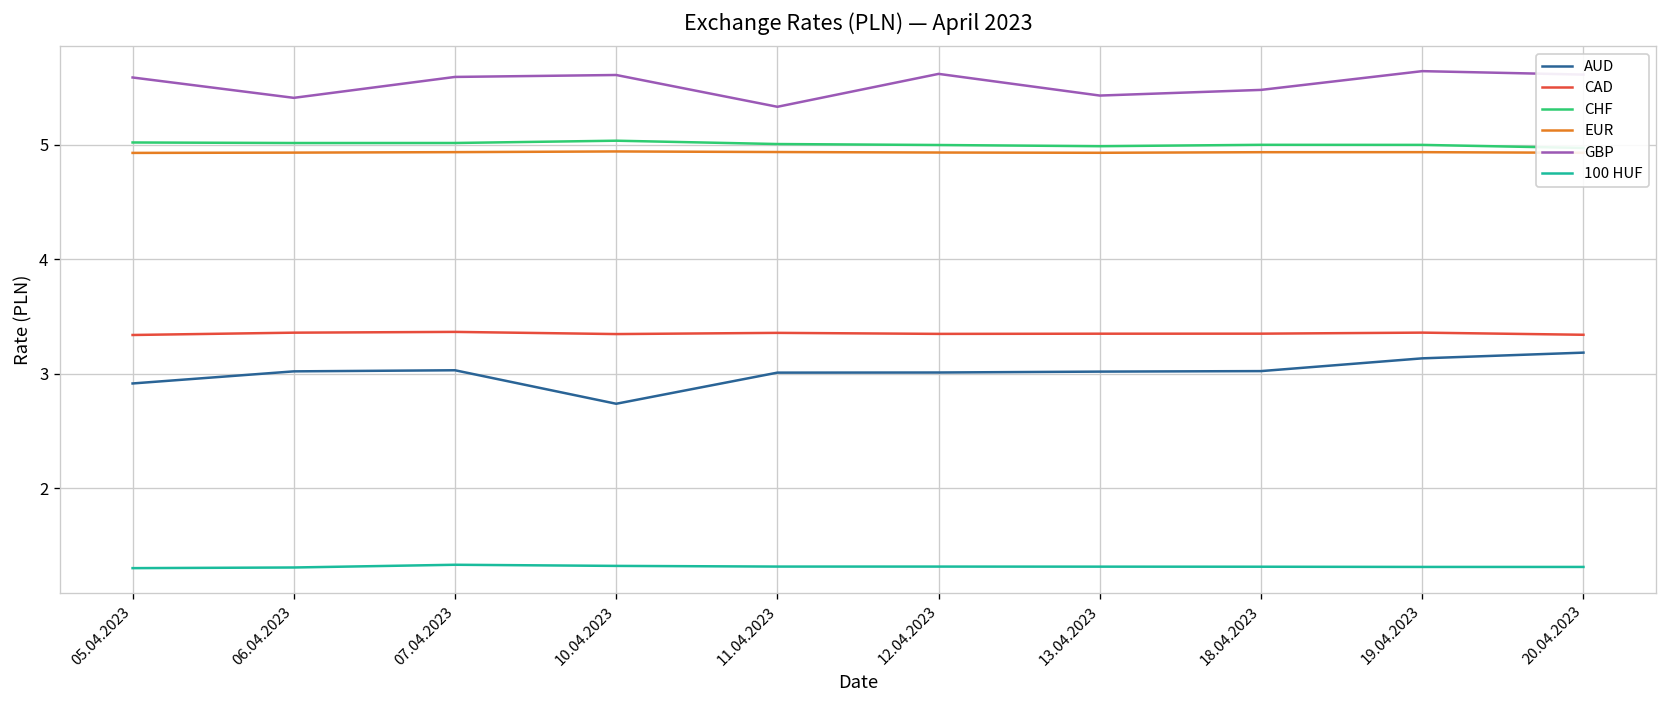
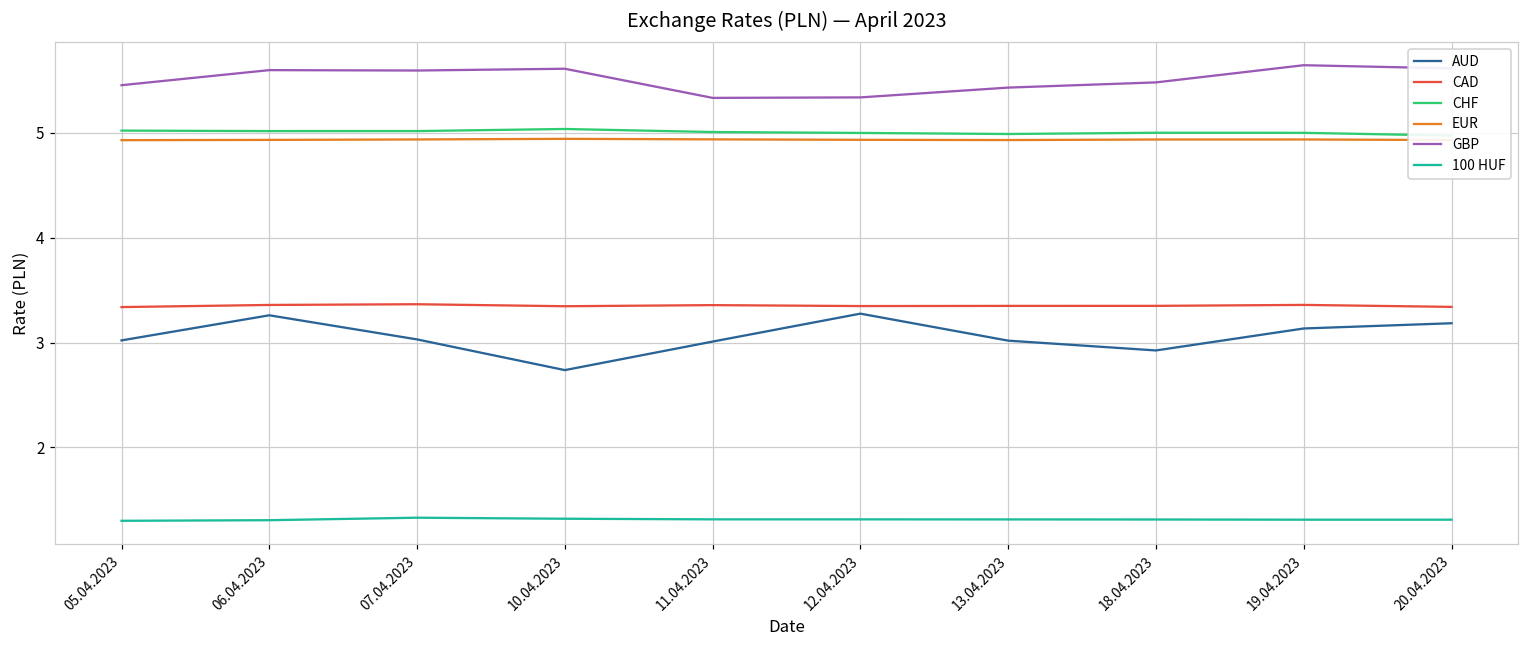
AUD, 05.04.2023: 2.9 -> 3.0
GBP, 05.04.2023: 5.6 -> 5.5
AUD, 06.04.2023: 3.0 -> 3.3
GBP, 06.04.2023: 5.4 -> 5.6
AUD, 12.04.2023: 3.0 -> 3.3
GBP, 12.04.2023: 5.6 -> 5.3
AUD, 18.04.2023: 3.0 -> 2.9
